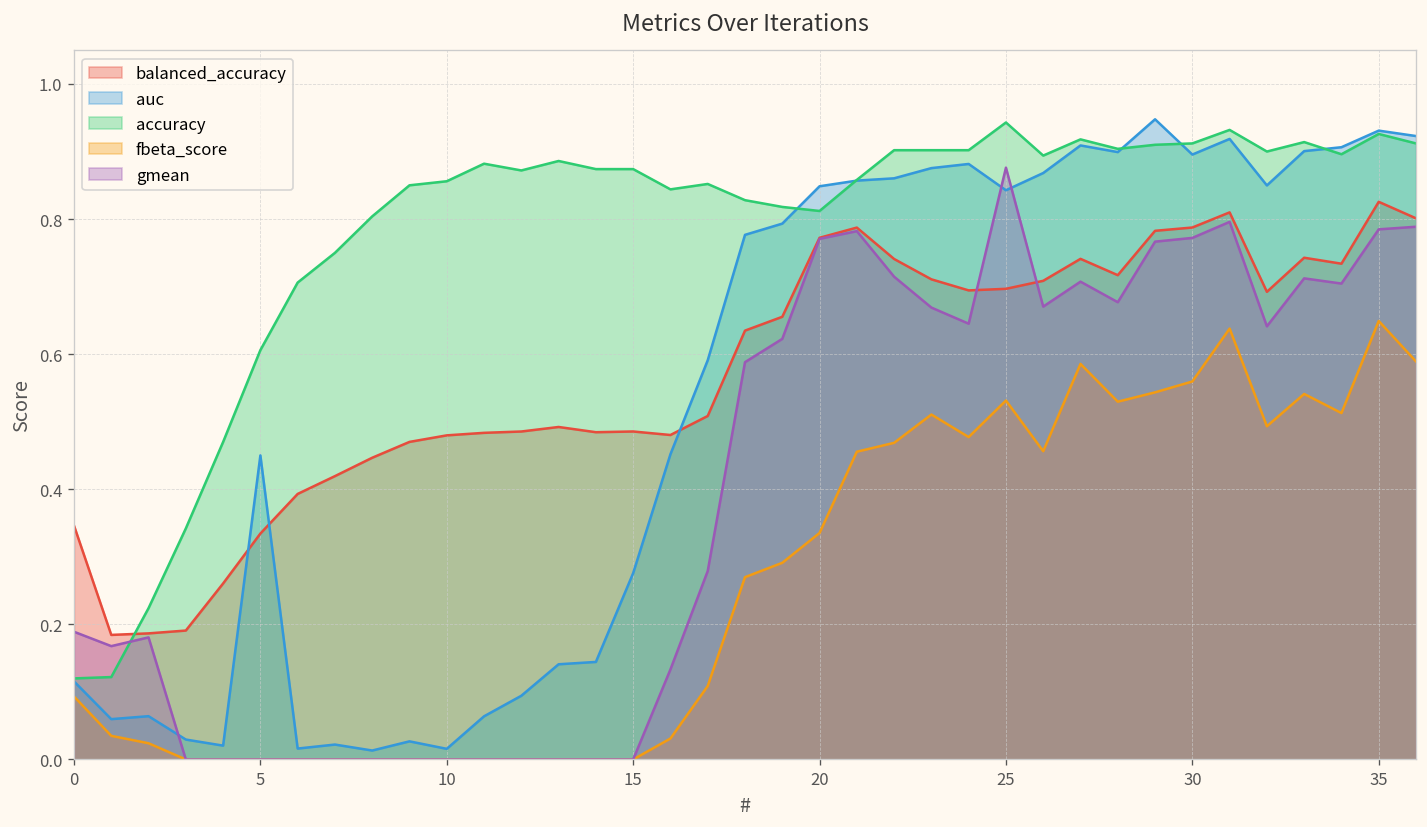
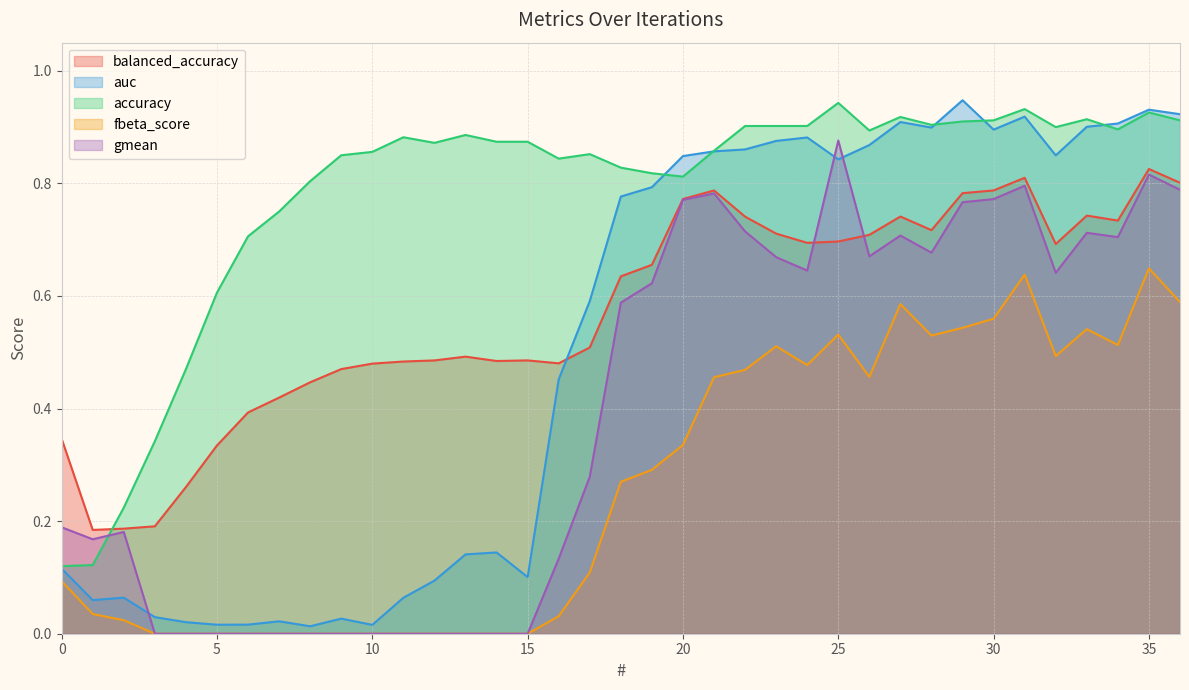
auc, 5: 0.45 -> 0.02
auc, 15: 0.28 -> 0.10
gmean, 35: 0.78 -> 0.82
